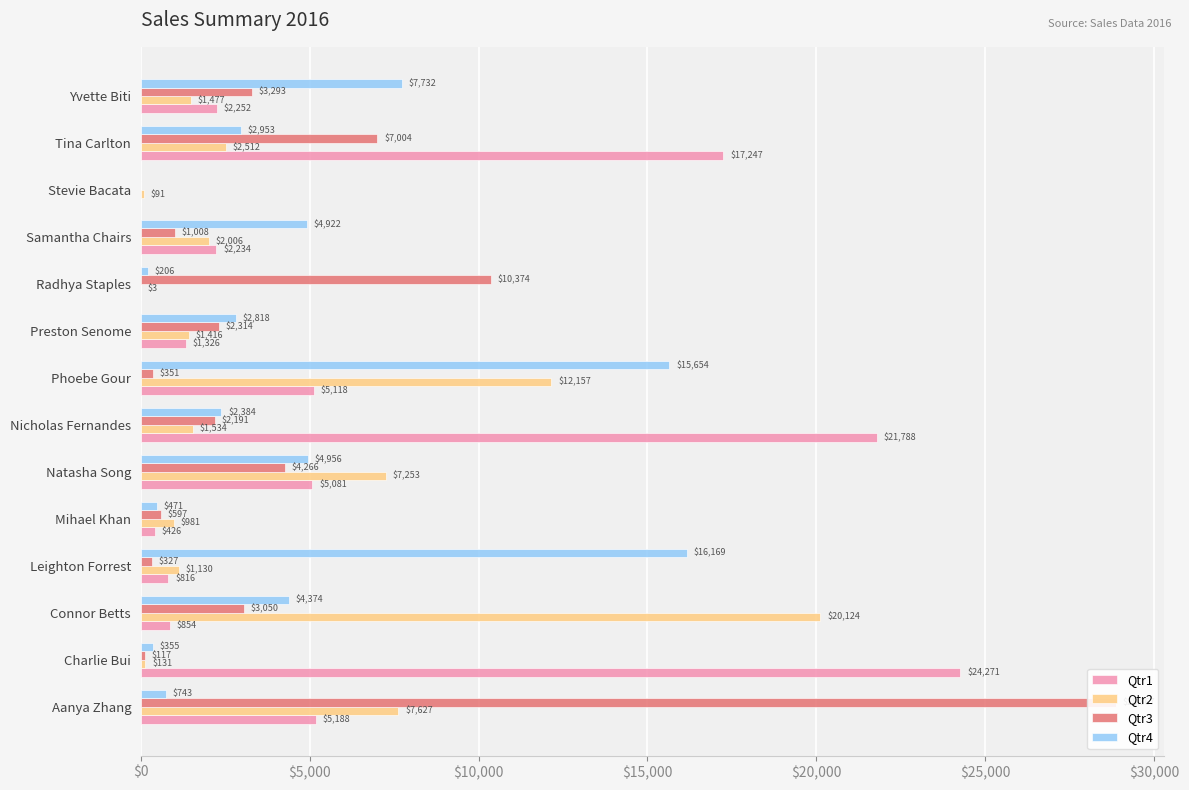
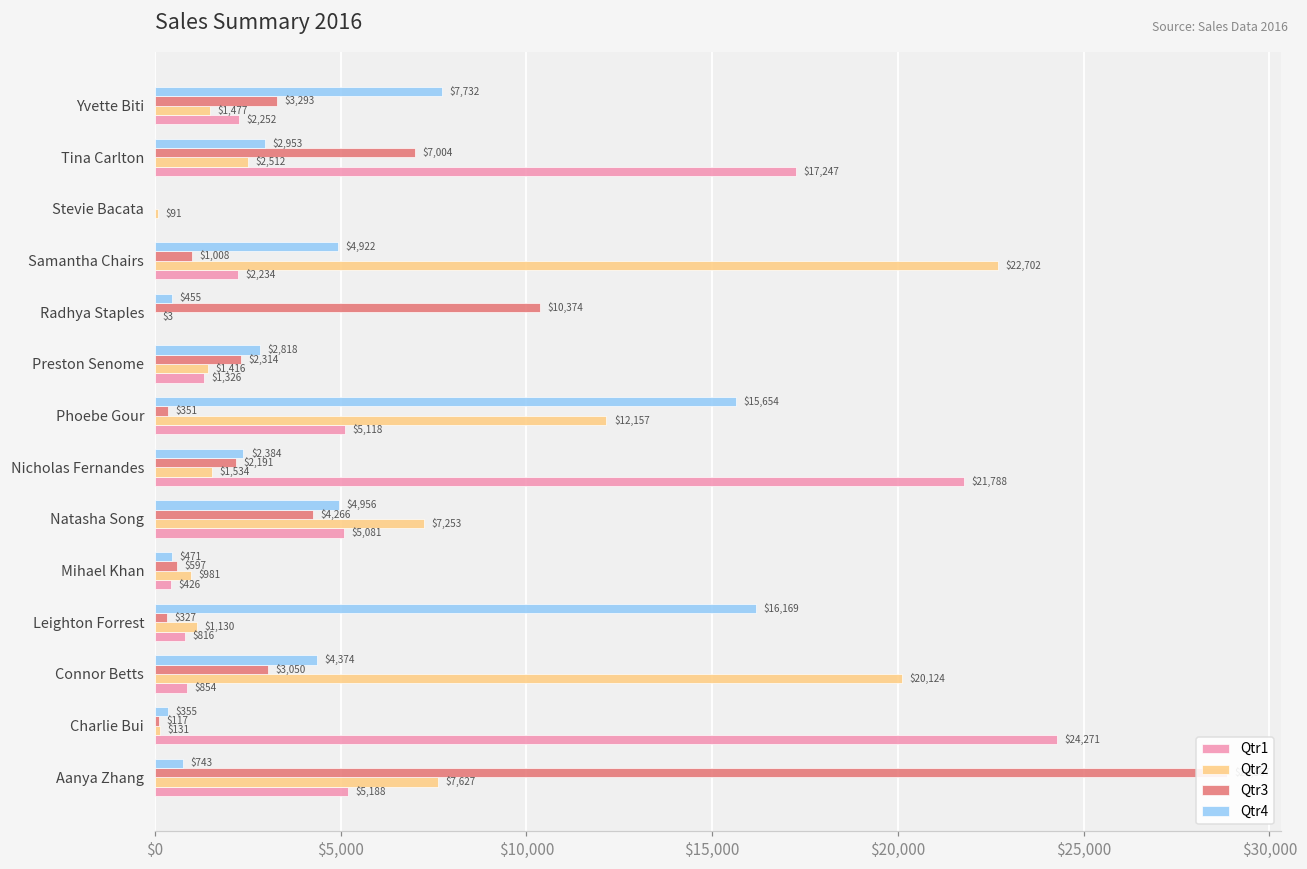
Qtr2, Samantha Chairs: $2,006 -> $22,702
Qtr4, Radhya Staples: $206 -> $455
